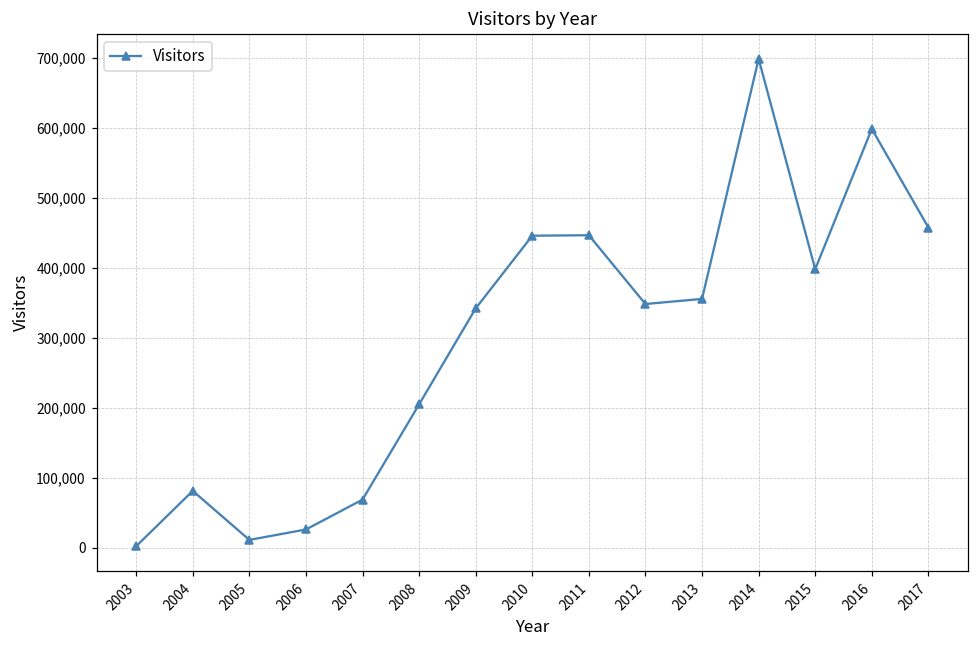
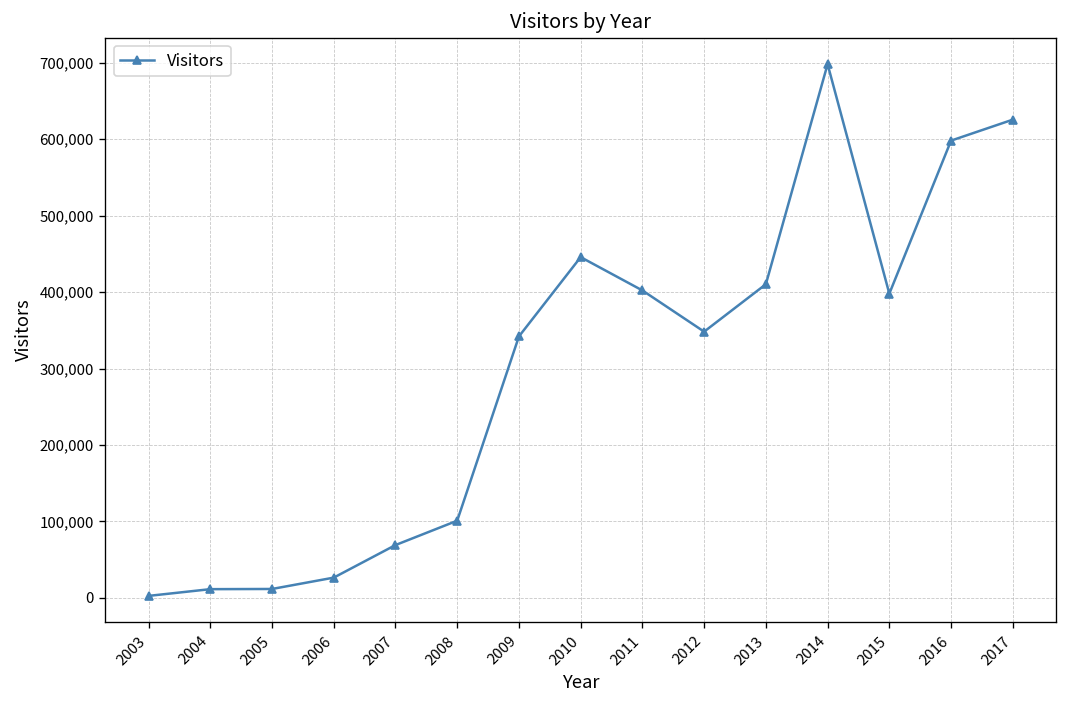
2004: 80,000 -> 10,000
2008: 210,000 -> 100,000
2011: 450,000 -> 400,000
2013: 360,000 -> 410,000
2017: 460,000 -> 630,000
